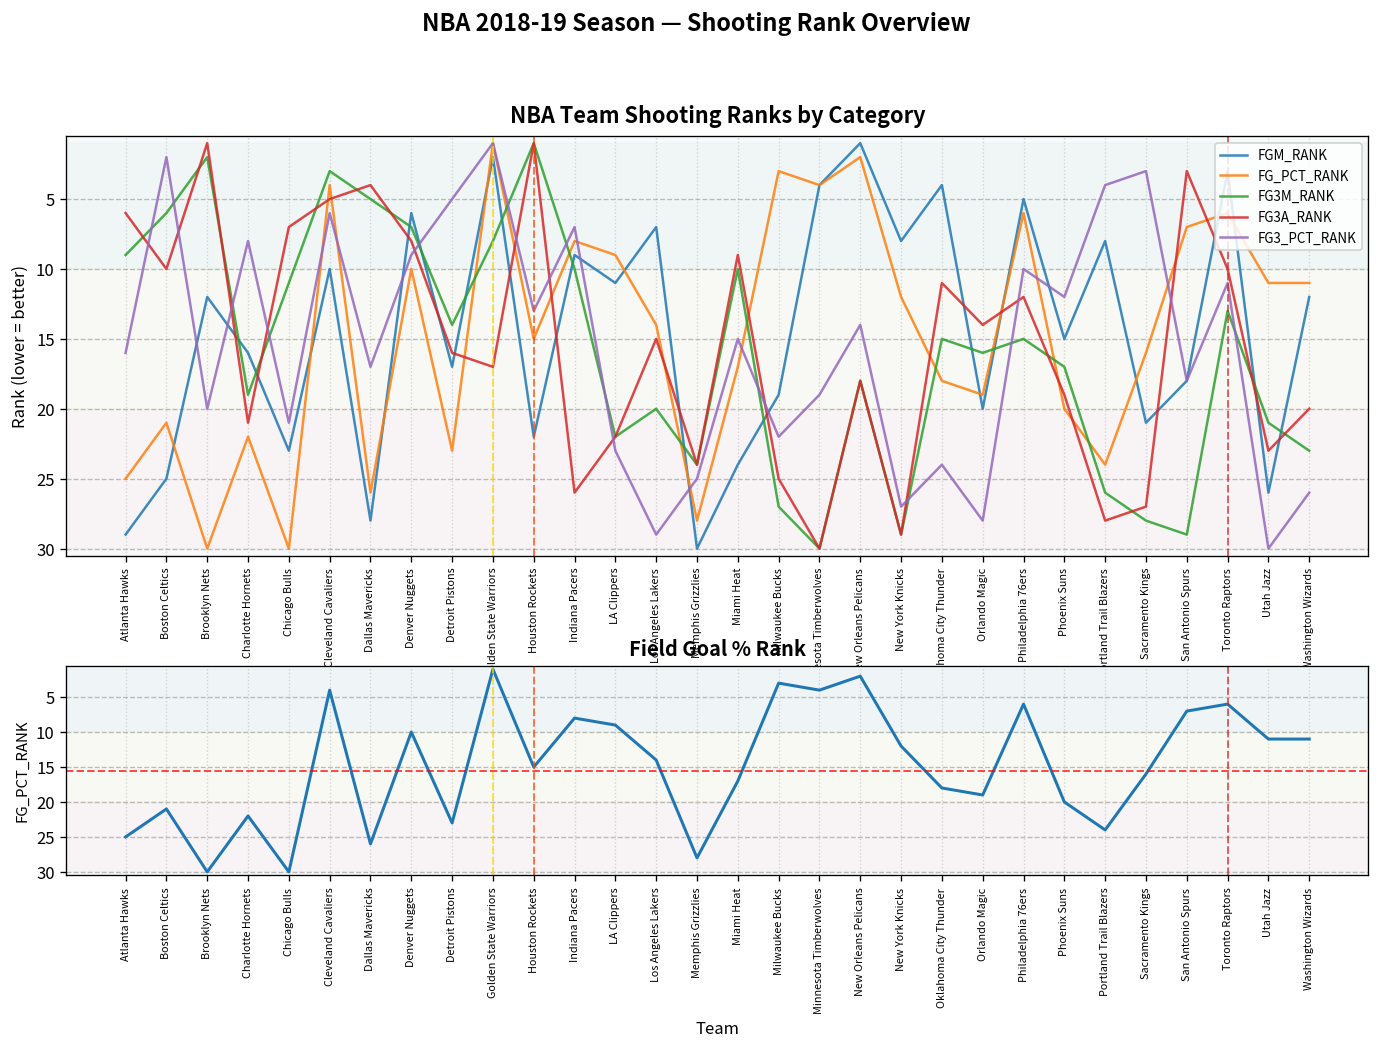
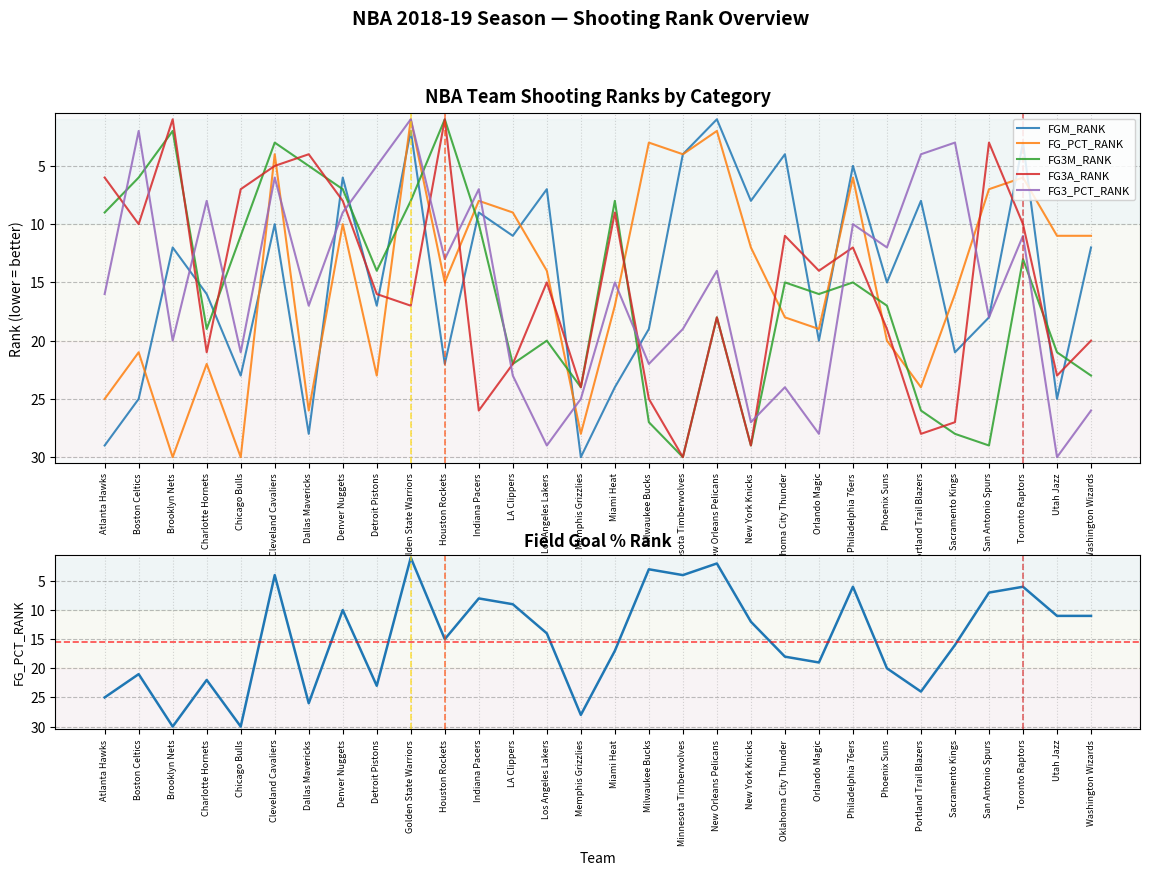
NBA Team Shooting Ranks by Category, FG3M_RANK, Miami Heat: 10 -> 8
NBA Team Shooting Ranks by Category, FGM_RANK, Utah Jazz: 26 -> 25
